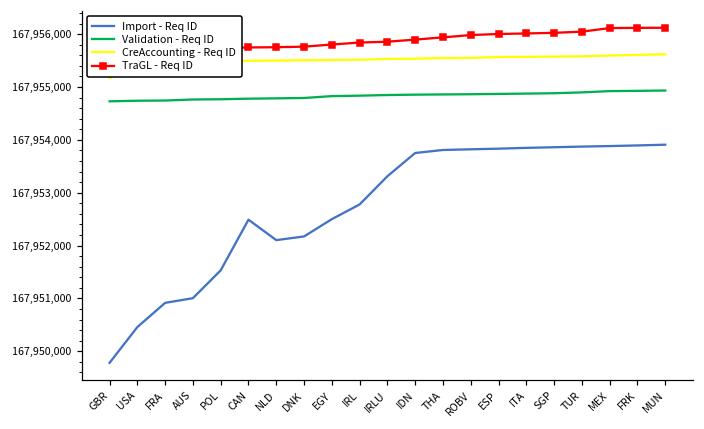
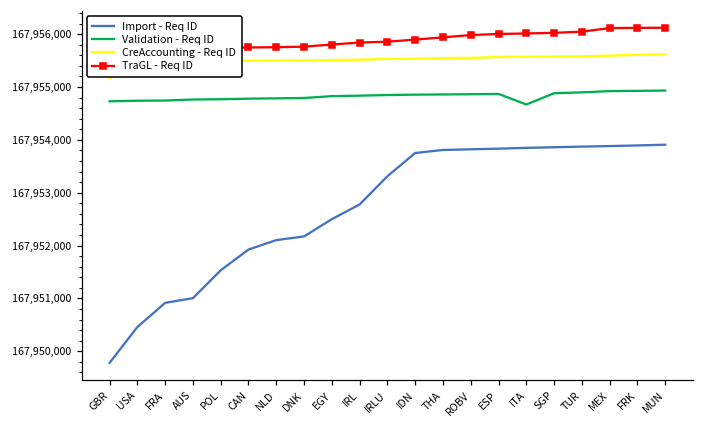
Import - Req ID, CAN: 167,952,500 -> 167,951,900
Validation - Req ID, ITA: 167,954,900 -> 167,954,700
